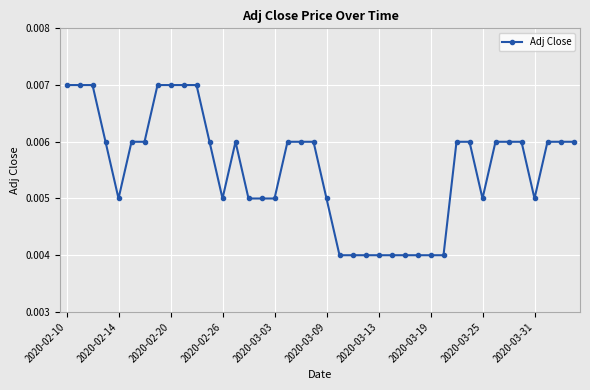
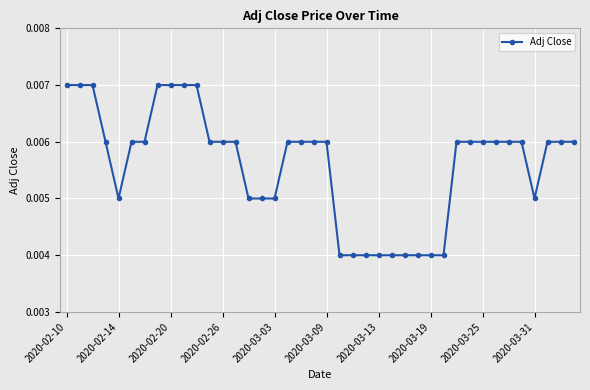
2020-02-26: 0.005 -> 0.006
2020-03-09: 0.005 -> 0.006
2020-03-25: 0.005 -> 0.006
